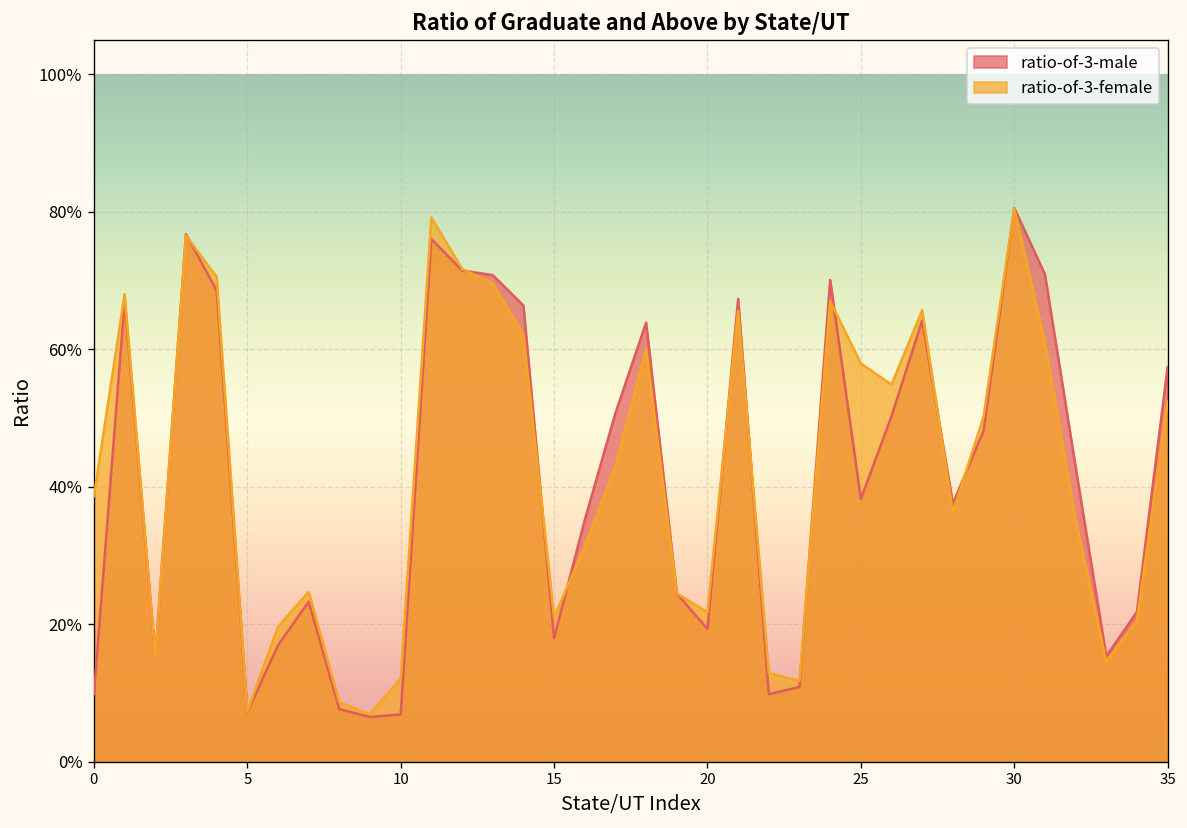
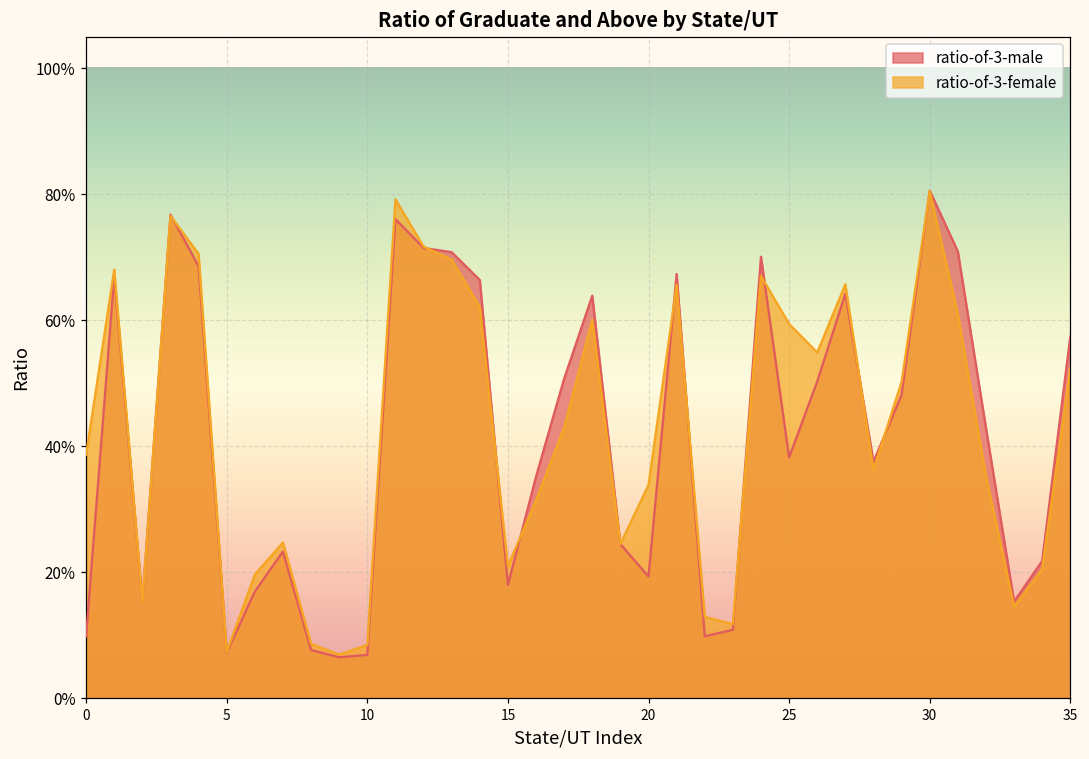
ratio-of-3-female, 10: 12% -> 8%
ratio-of-3-female, 20: 22% -> 34%
ratio-of-3-female, 25: 58% -> 59%
